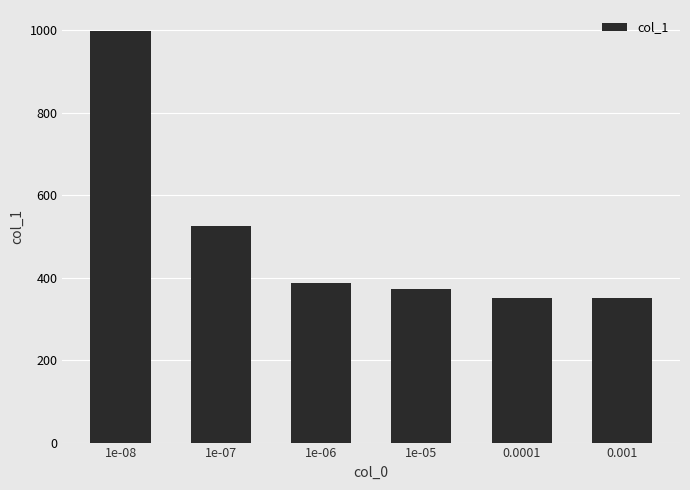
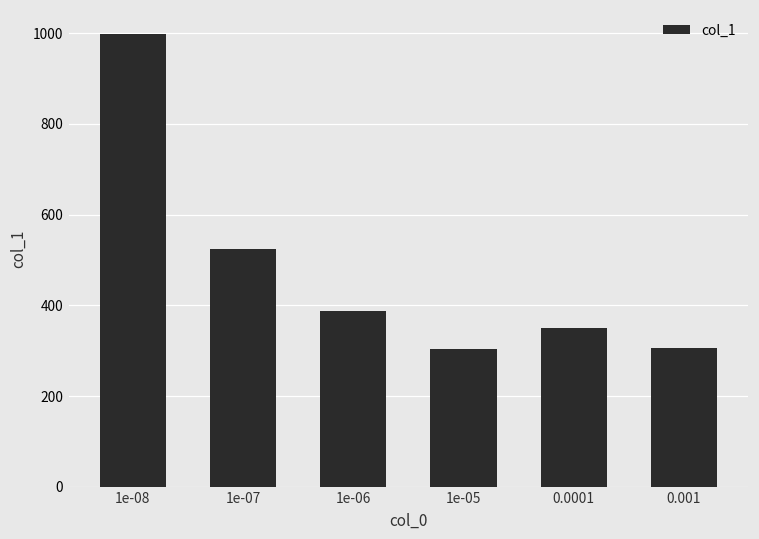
1e-05: 370 -> 300
0.001: 350 -> 310
